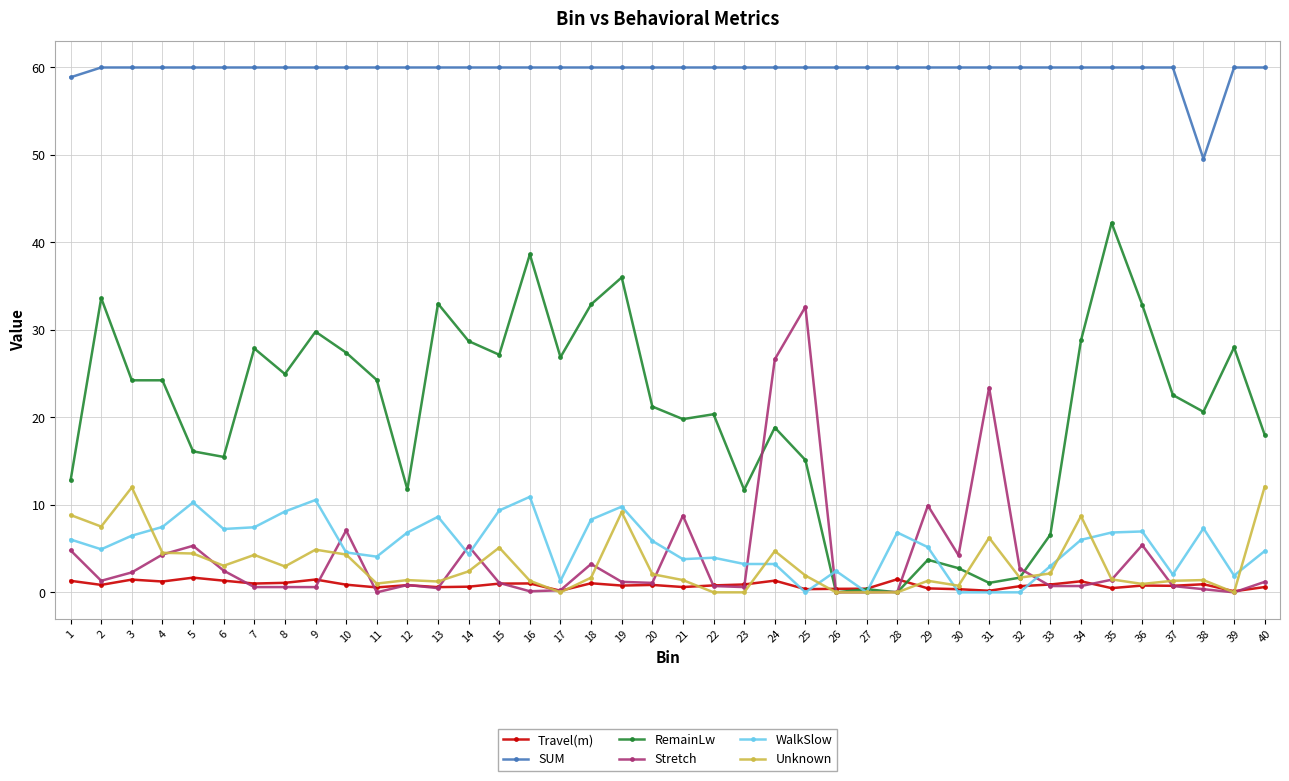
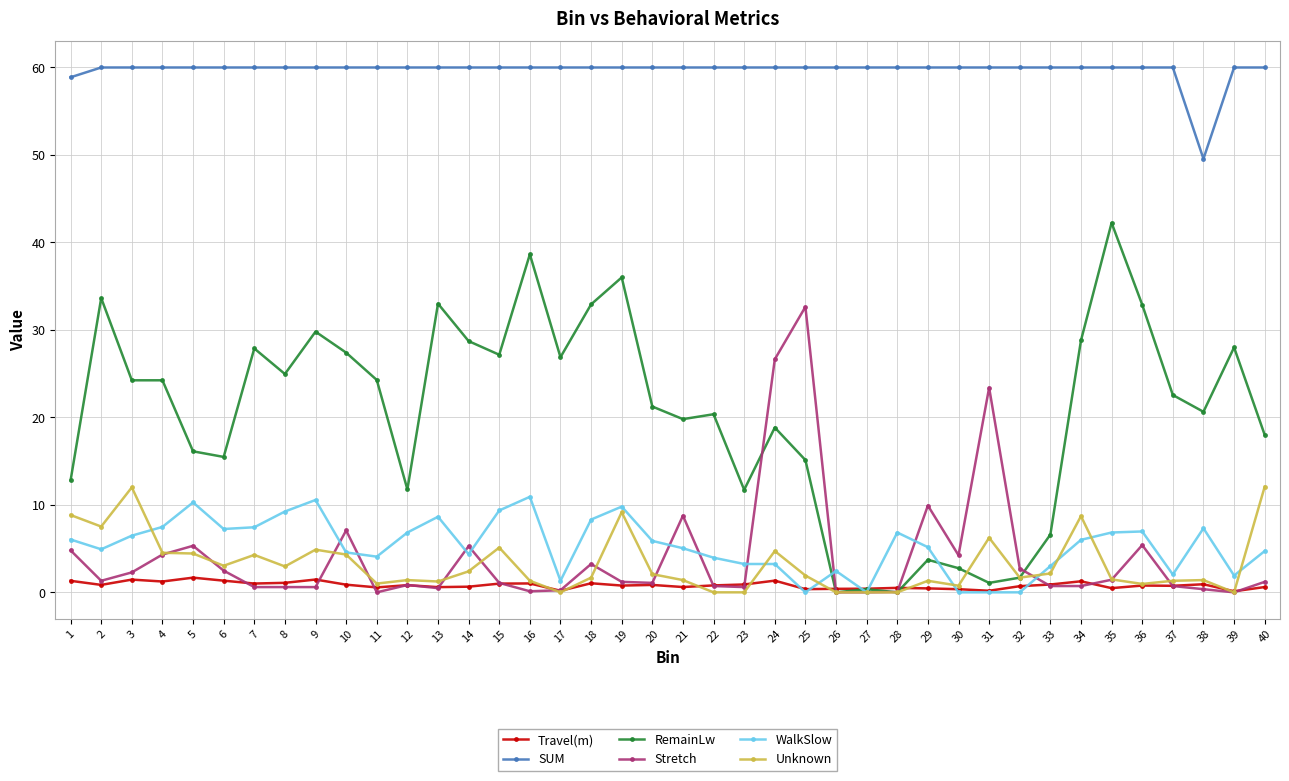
WalkSlow, 21: 4 -> 5
Travel(m), 28: 1.5 -> 0.5
